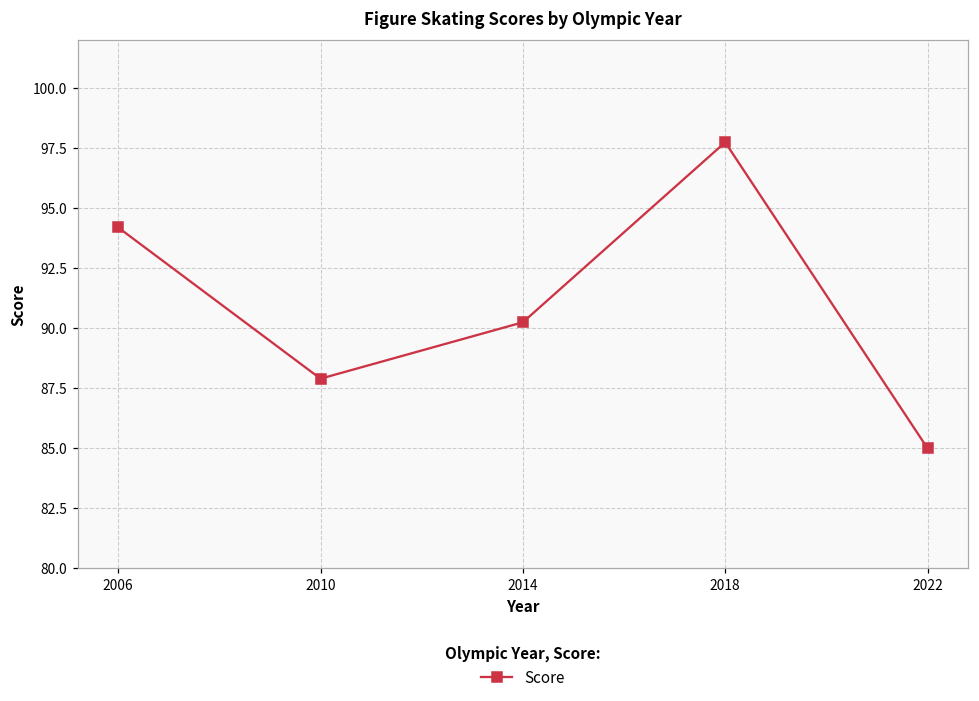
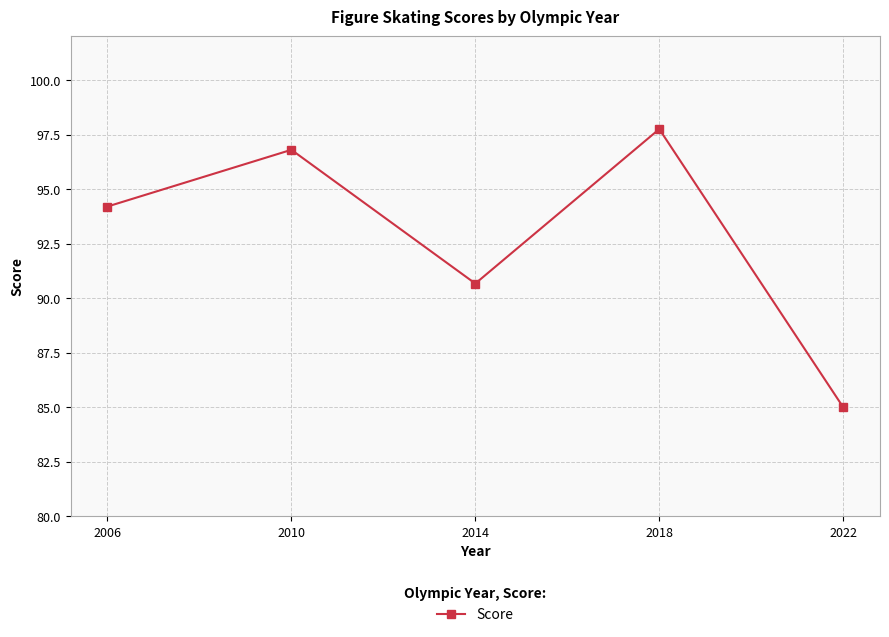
2010: 87.9 -> 96.8
2014: 90.3 -> 90.7
